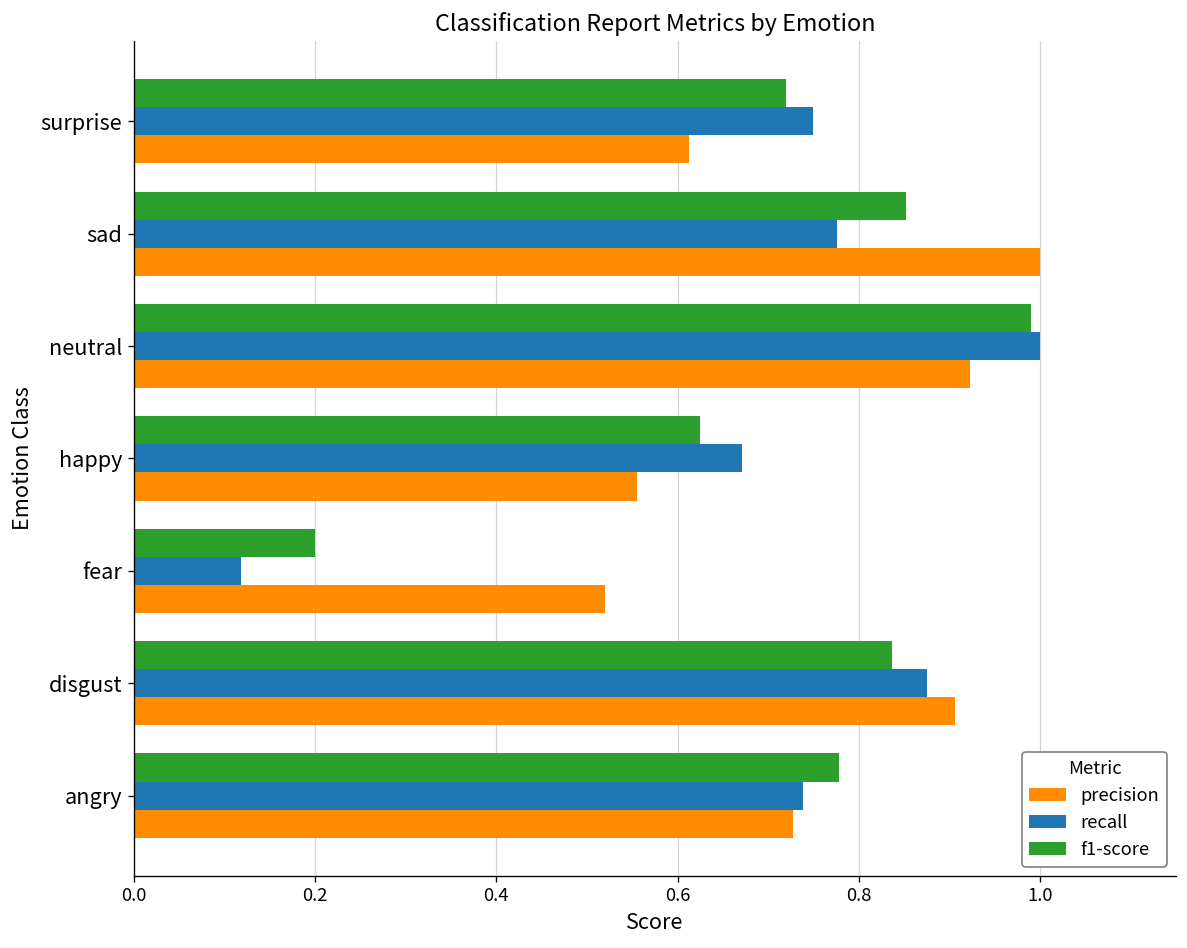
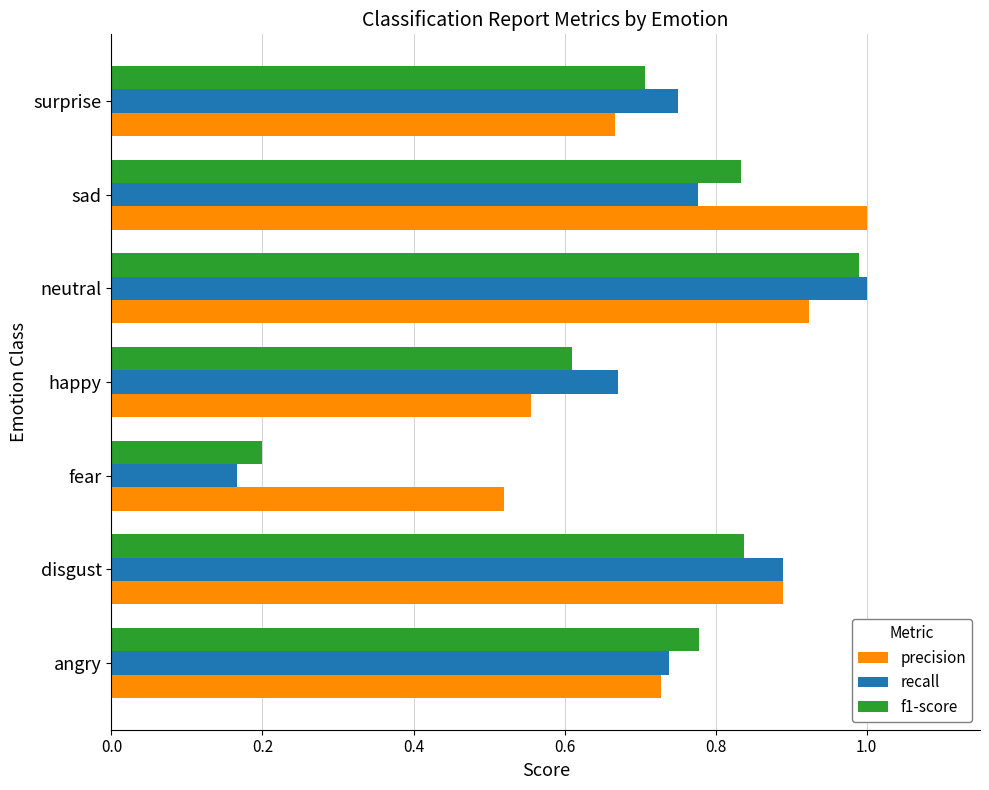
f1-score, surprise: 0.72 -> 0.71
precision, surprise: 0.61 -> 0.67
f1-score, sad: 0.85 -> 0.83
f1-score, happy: 0.63 -> 0.61
recall, fear: 0.12 -> 0.17
recall, disgust: 0.87 -> 0.89
precision, disgust: 0.91 -> 0.89
